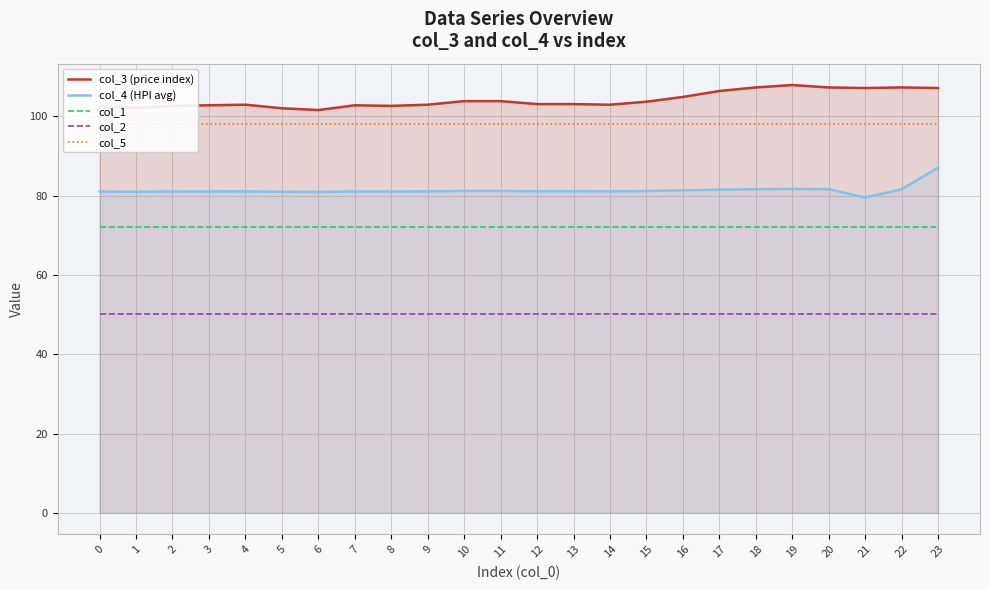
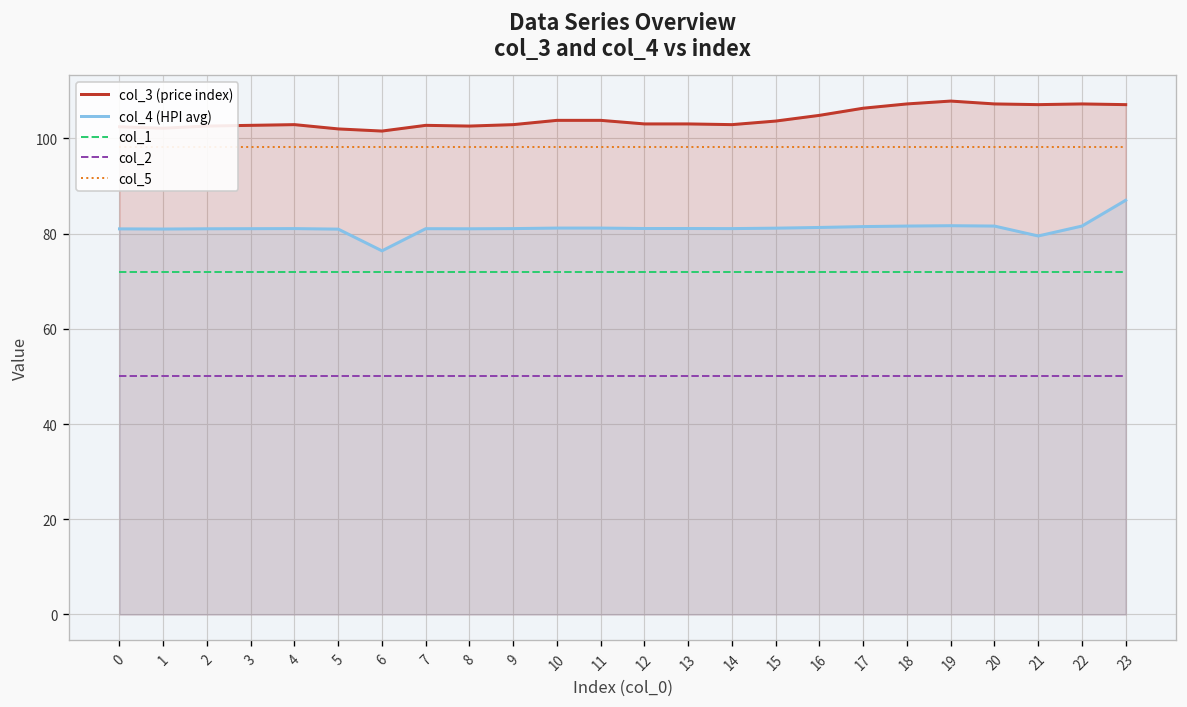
col_4 (HPI avg), 6: 81 -> 76
